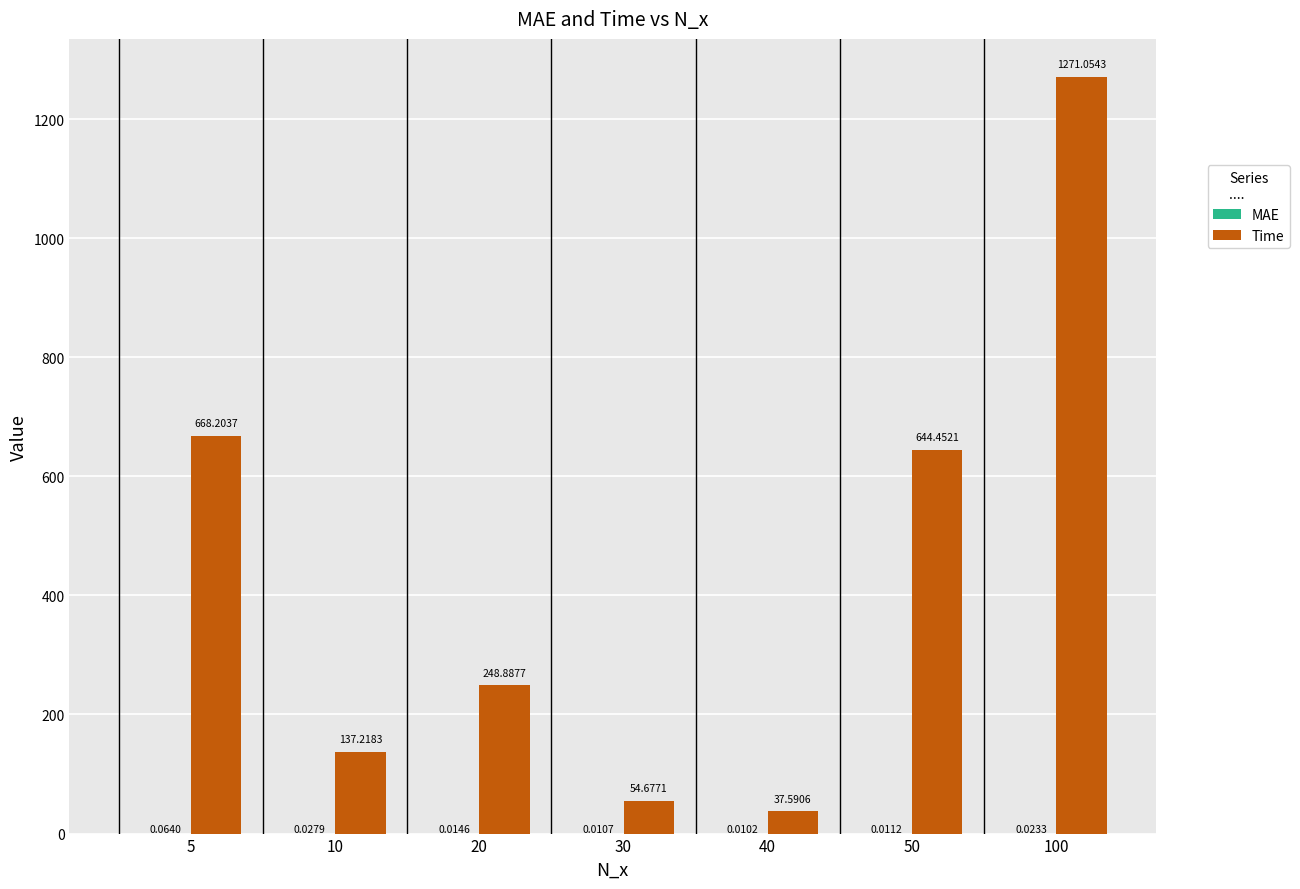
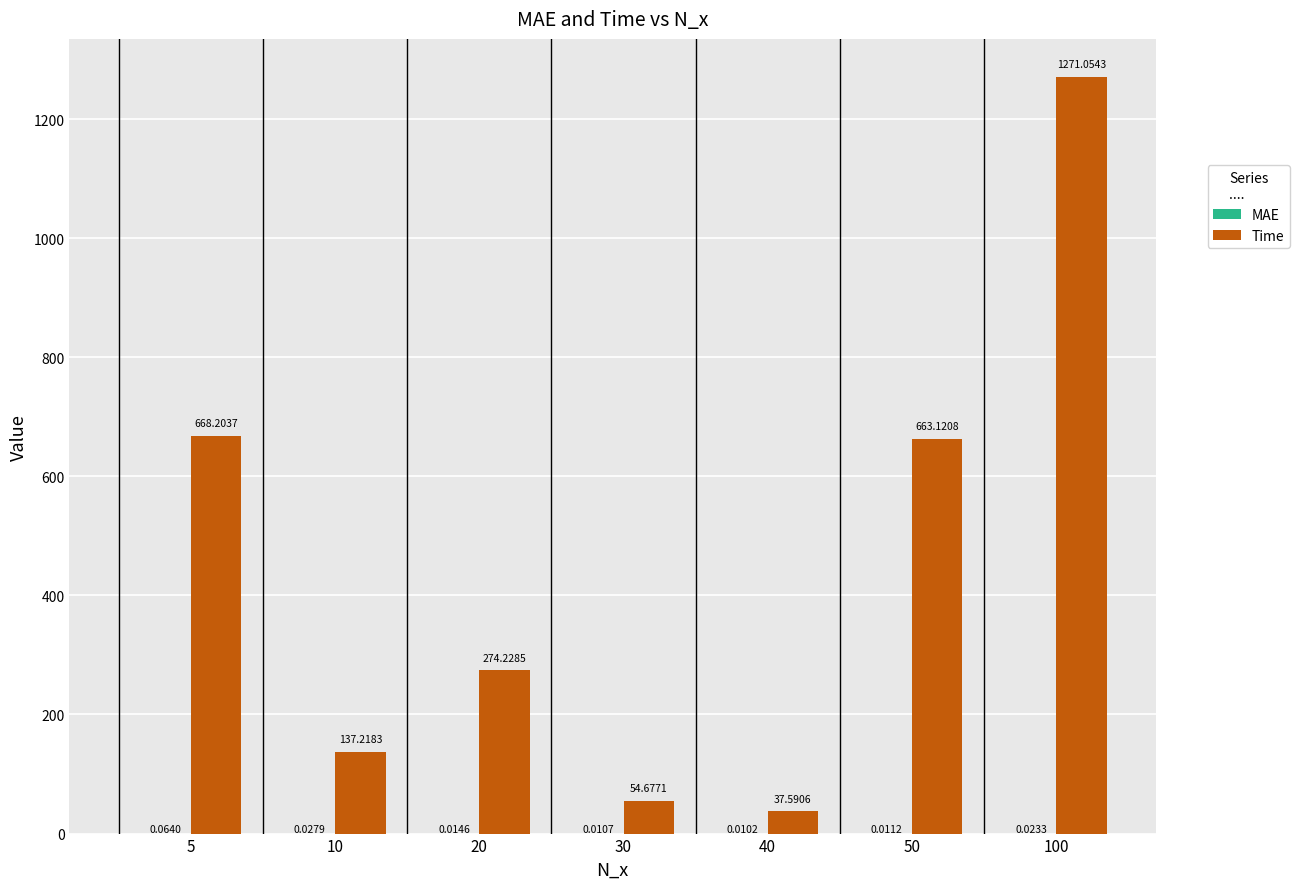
Time, 20: 248.8877 -> 274.2285
Time, 50: 644.4521 -> 663.1208
